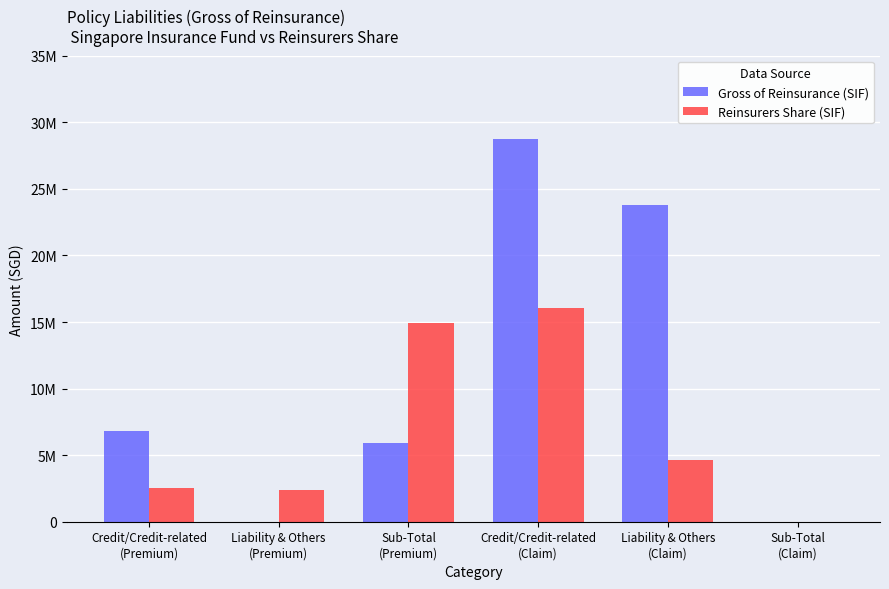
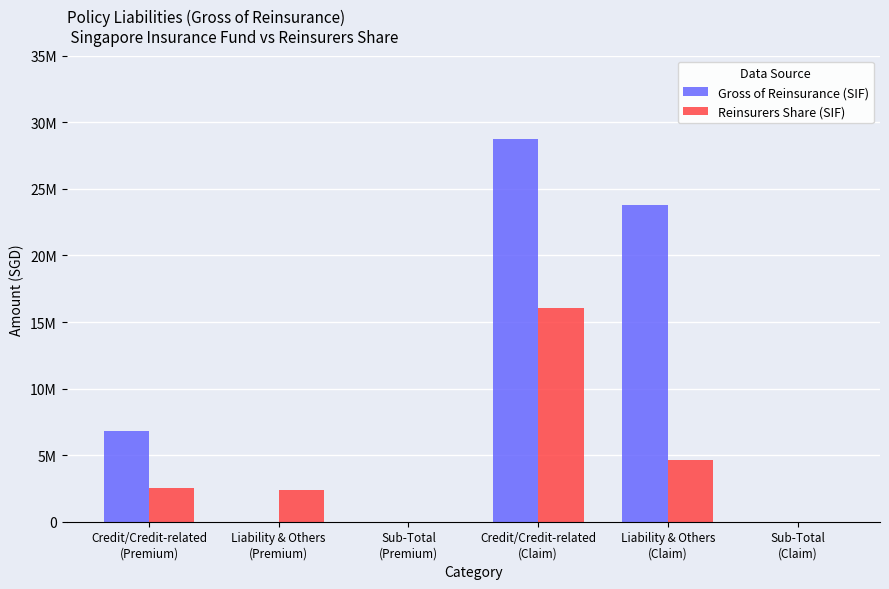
Gross of Reinsurance (SIF), Sub-Total (Premium): 5900000 -> 0
Reinsurers Share (SIF), Sub-Total (Premium): 14900000 -> 0
